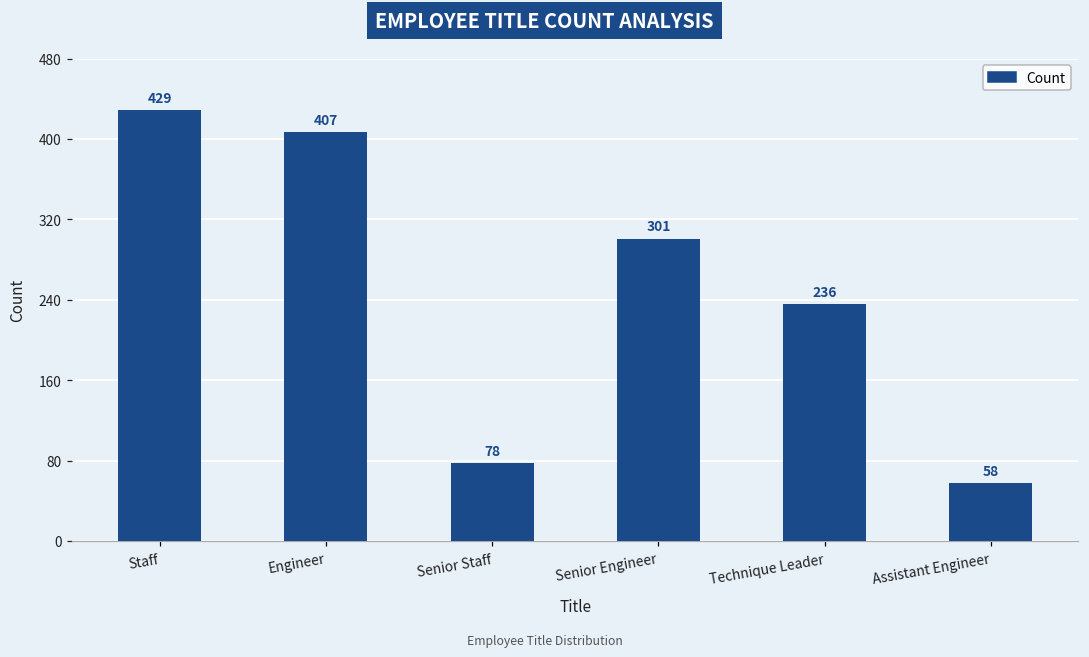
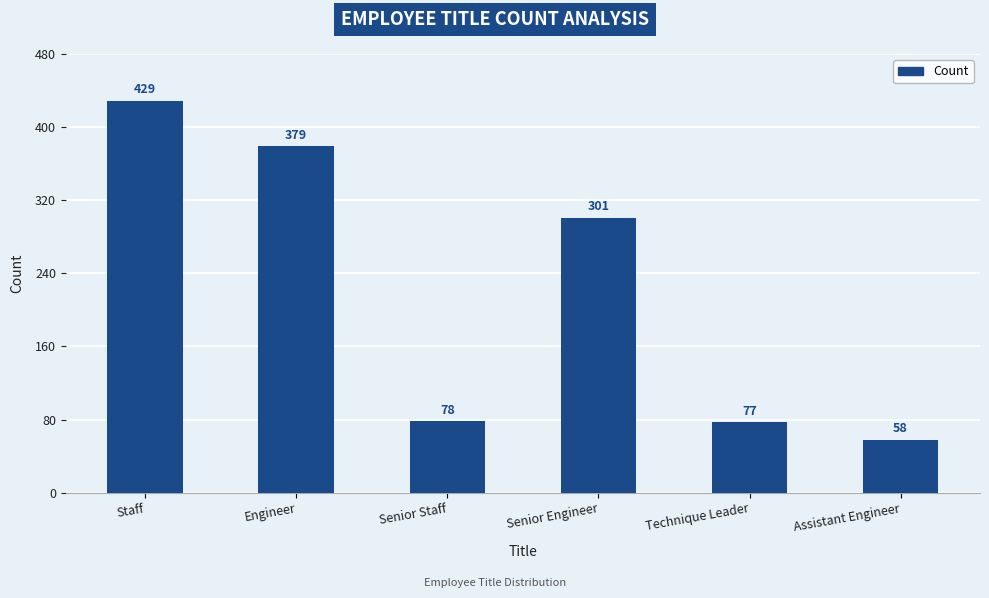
Engineer: 407 -> 379
Technique Leader: 236 -> 77
